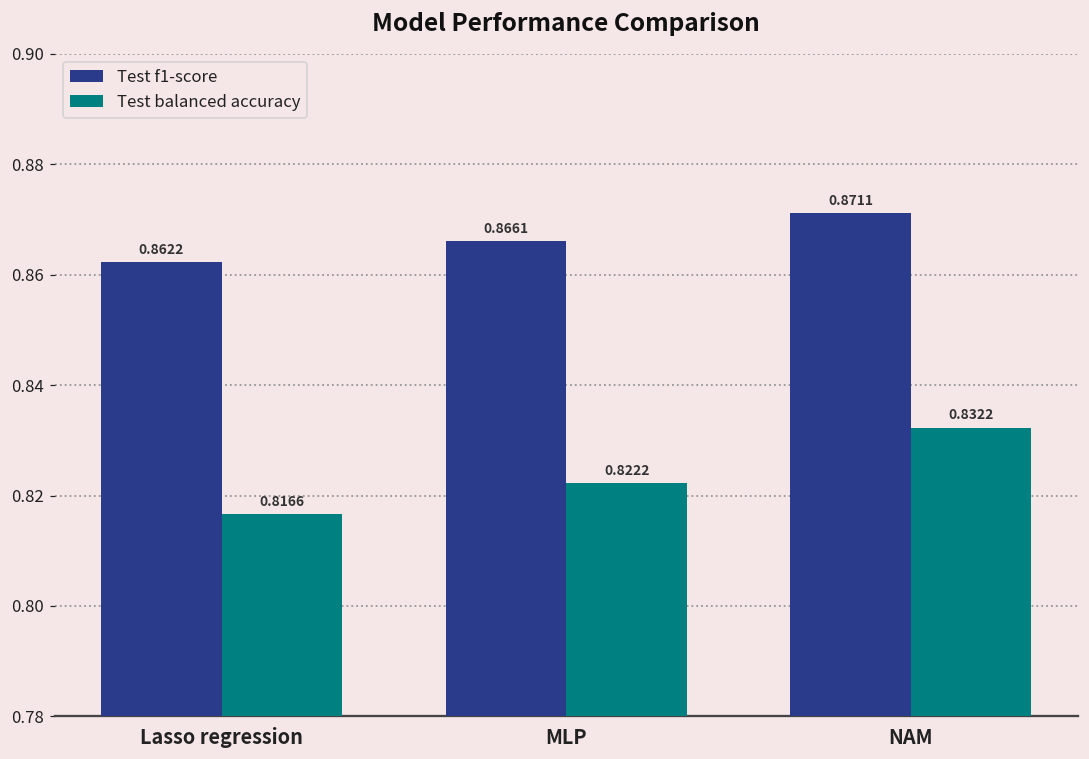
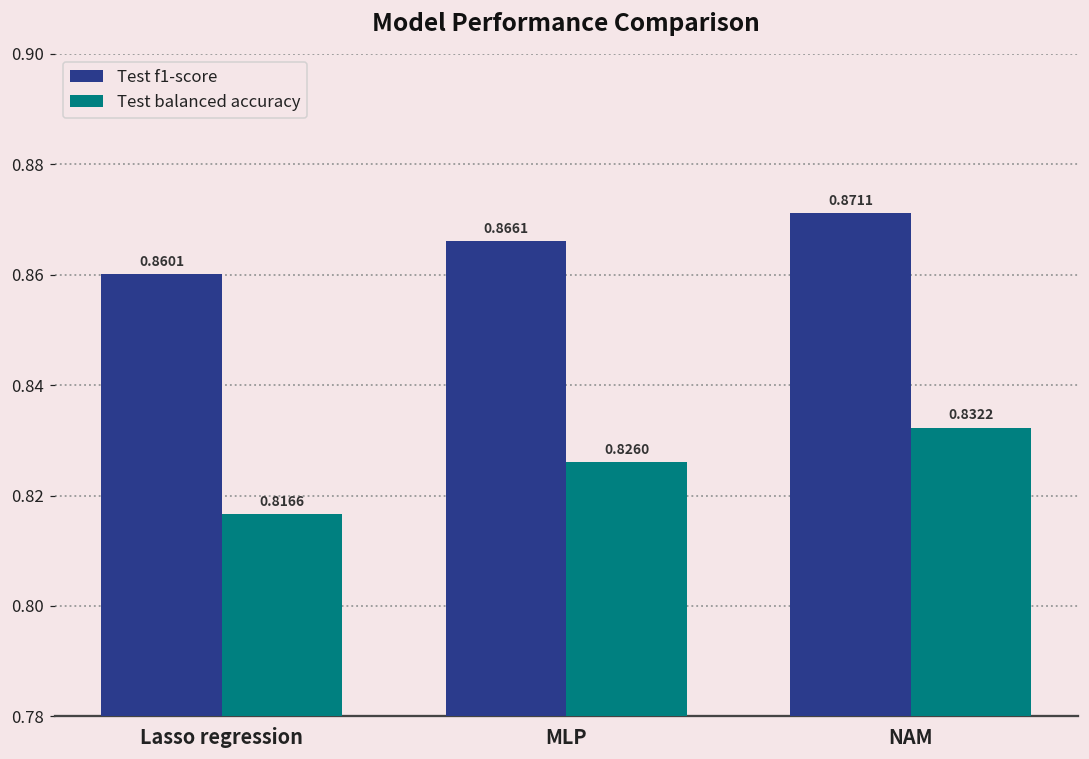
Test f1-score, Lasso regression: 0.8622 -> 0.8601
Test balanced accuracy, MLP: 0.8222 -> 0.8260
